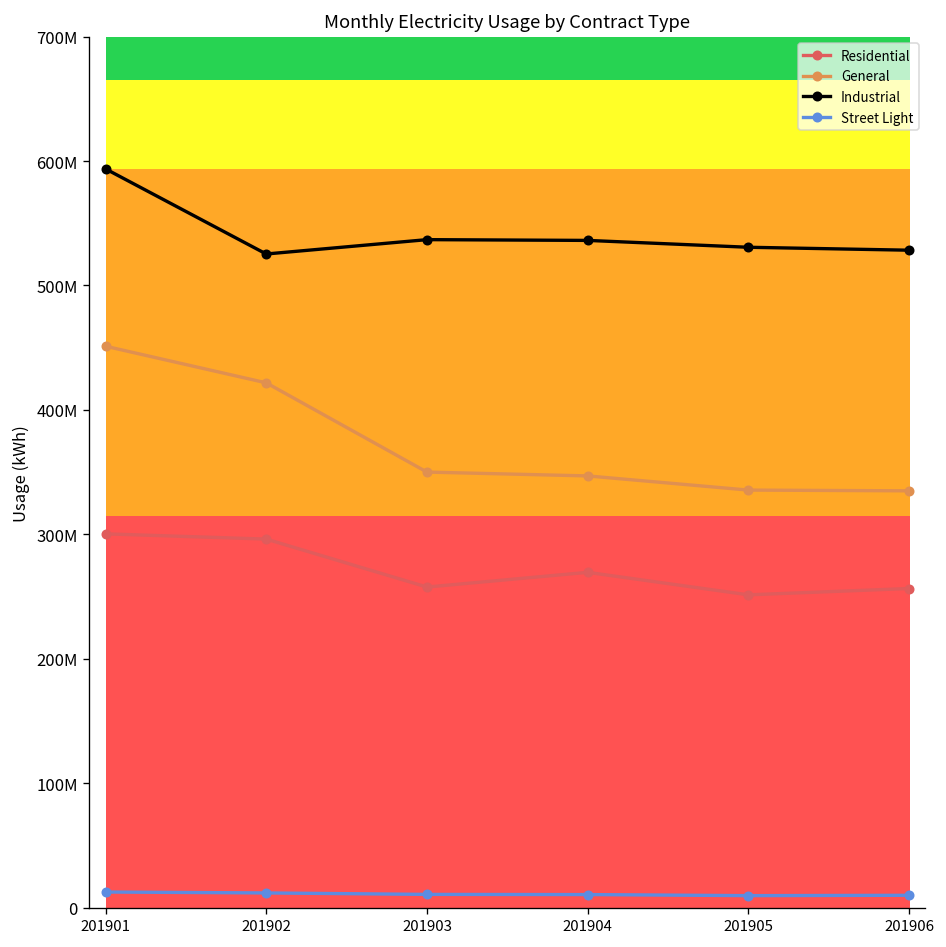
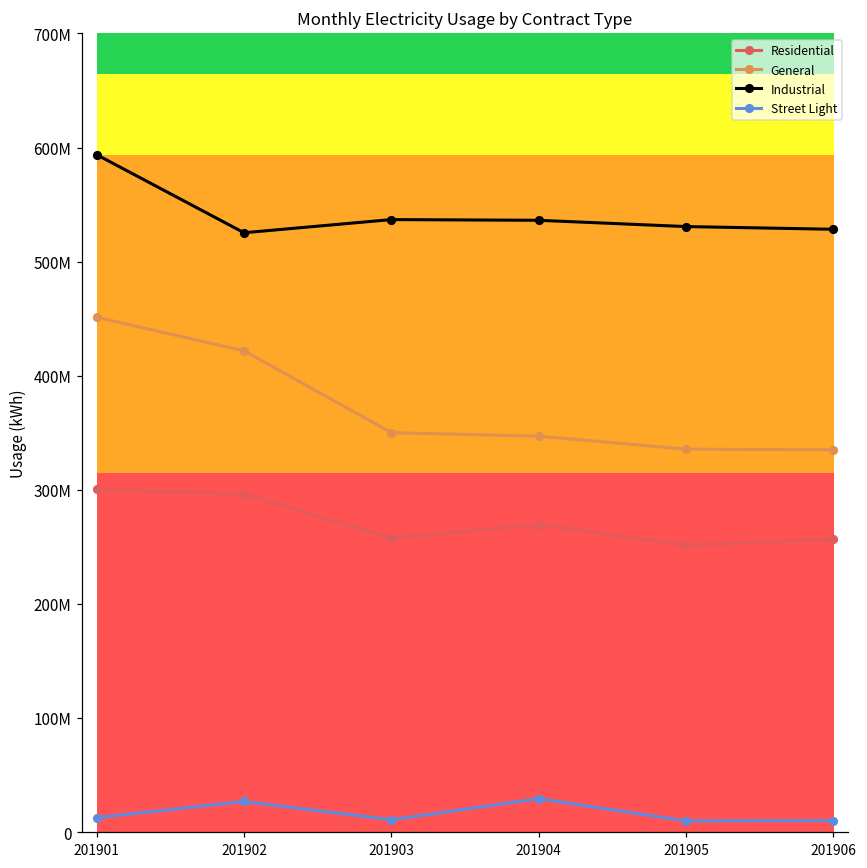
Street Light, 201902: 12000000 -> 27000000
Street Light, 201904: 11000000 -> 29000000
